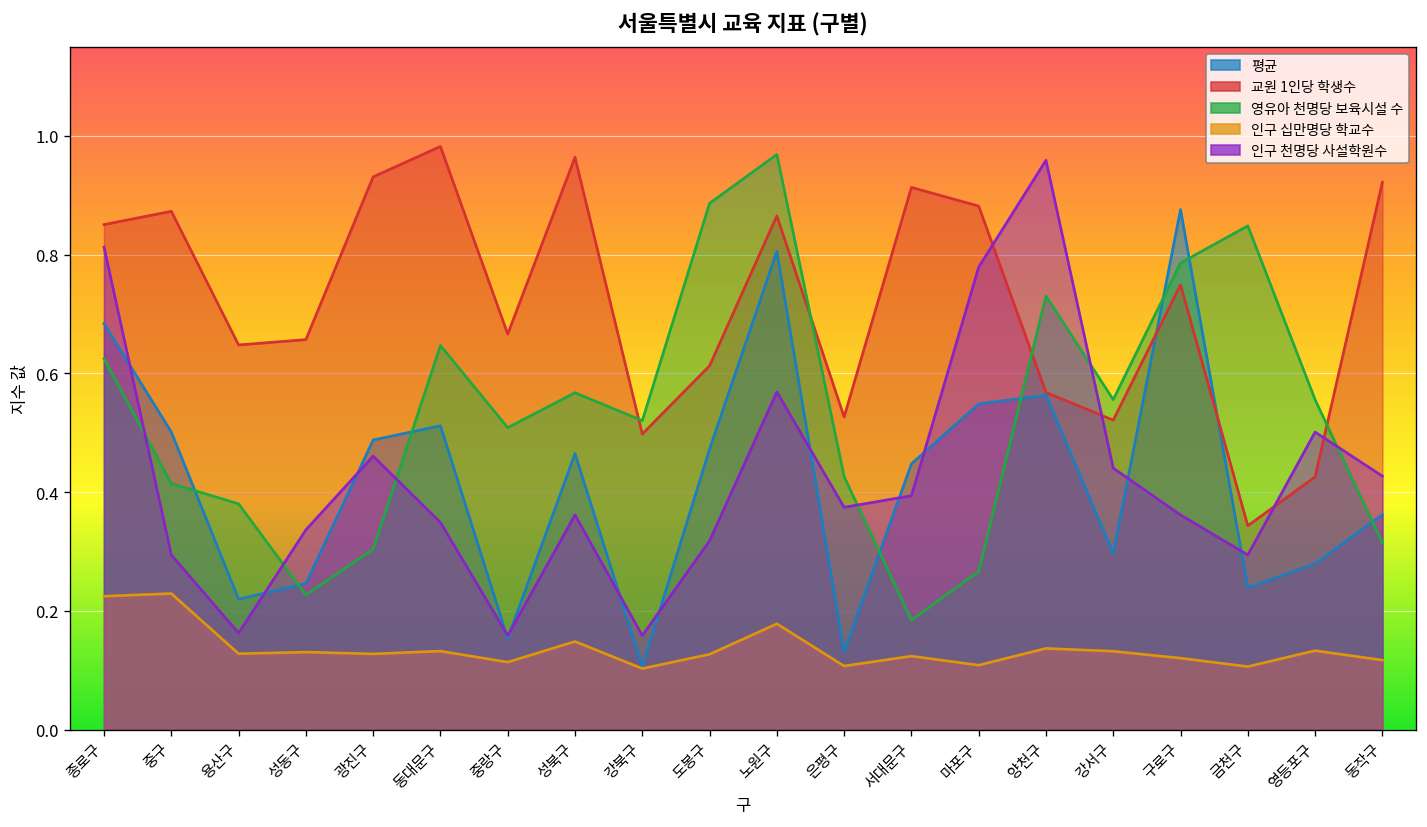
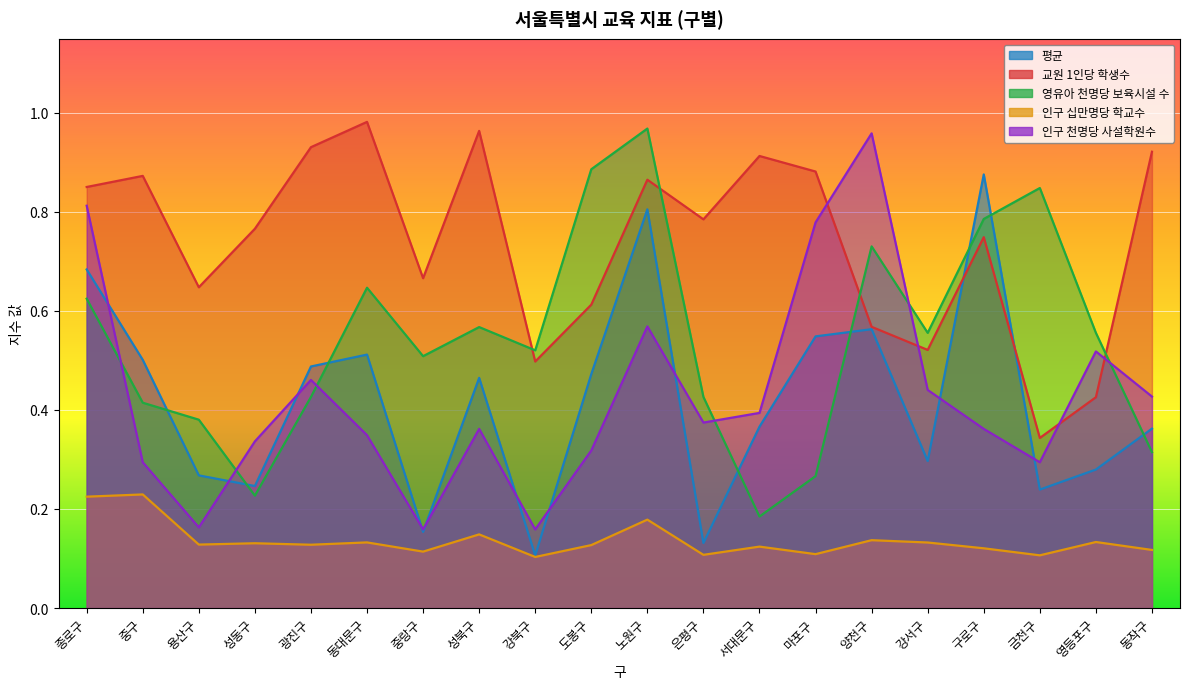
평균, 용산구: 0.22 -> 0.27
교원 1인당 학생수, 성동구: 0.66 -> 0.77
영유아 천명당 보육시설 수, 광진구: 0.30 -> 0.43
교원 1인당 학생수, 은평구: 0.53 -> 0.79
평균, 서대문구: 0.45 -> 0.37
인구 천명당 사설학원수, 영등포구: 0.50 -> 0.52
